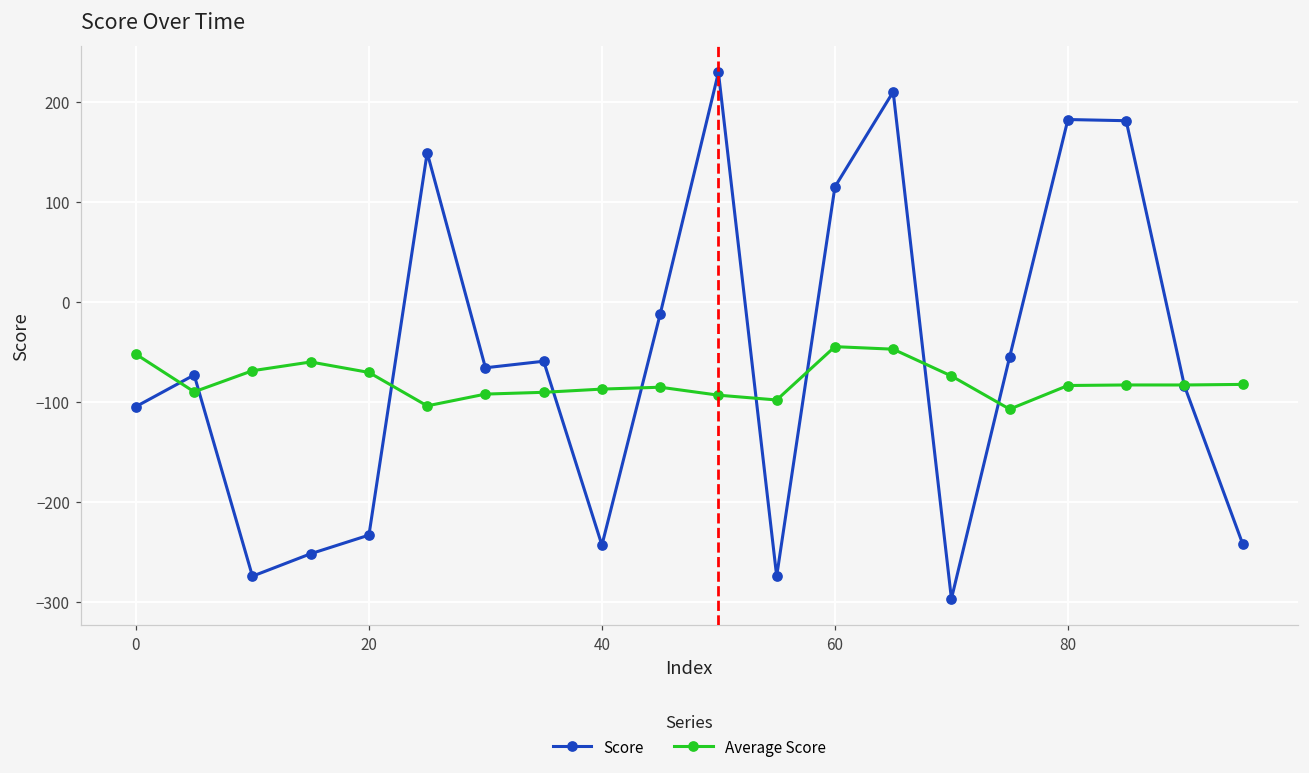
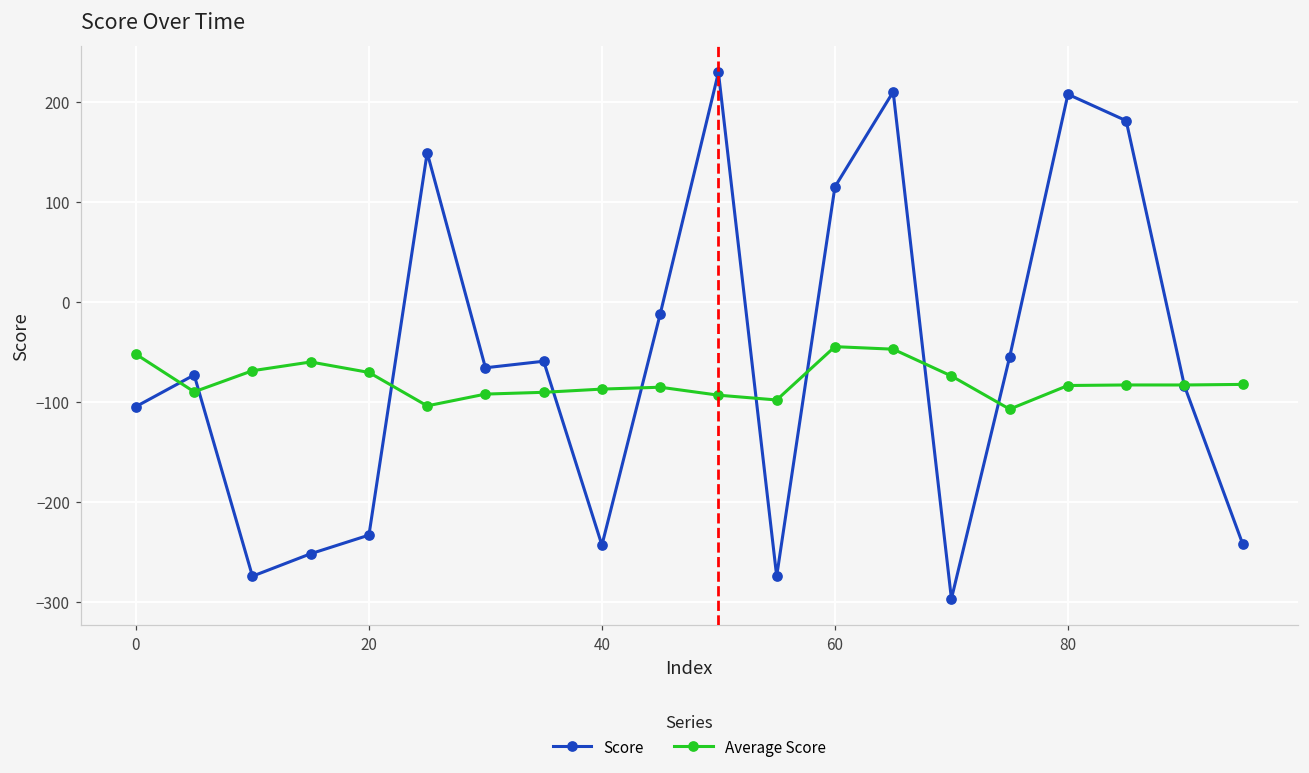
Score, 80: 180 -> 210
